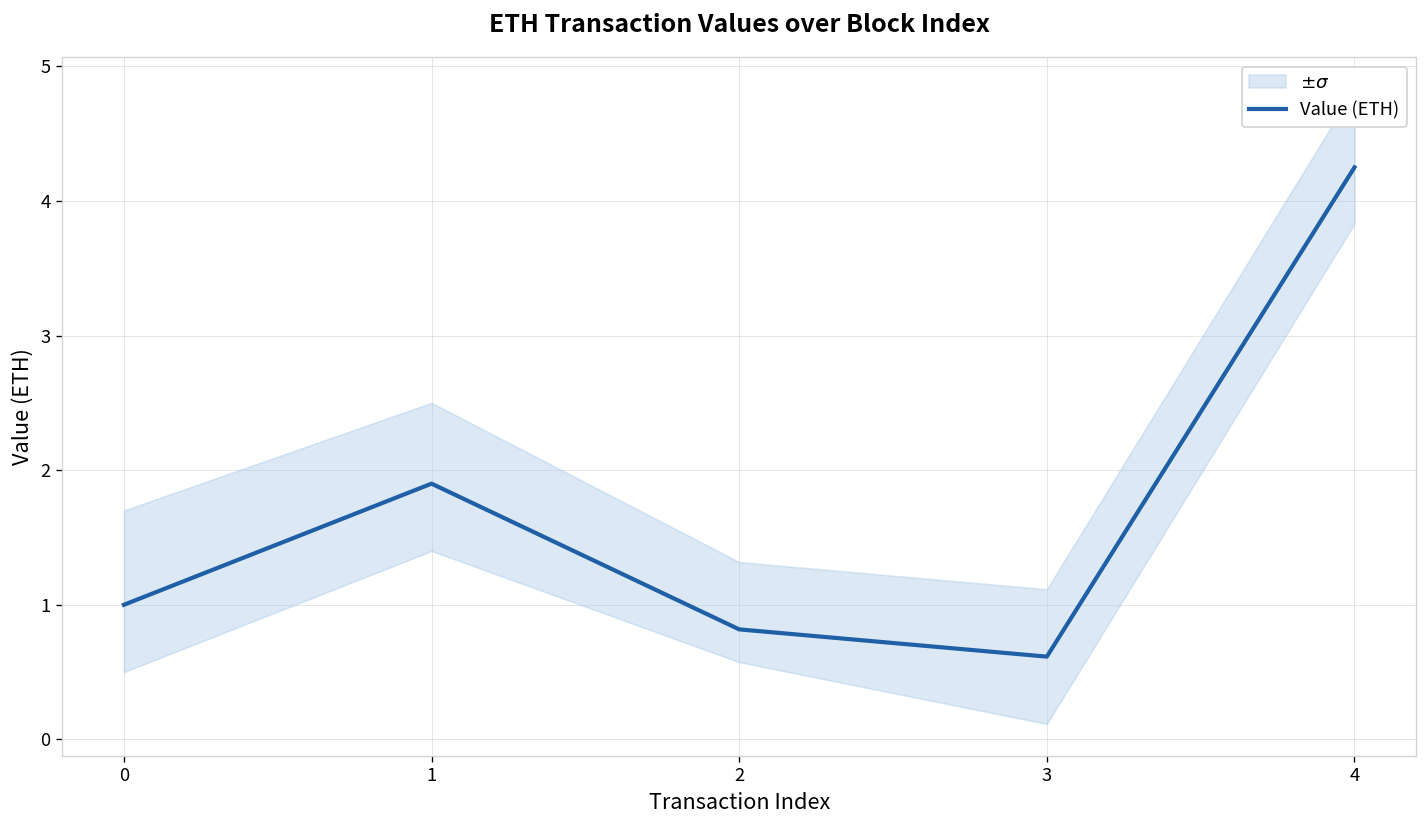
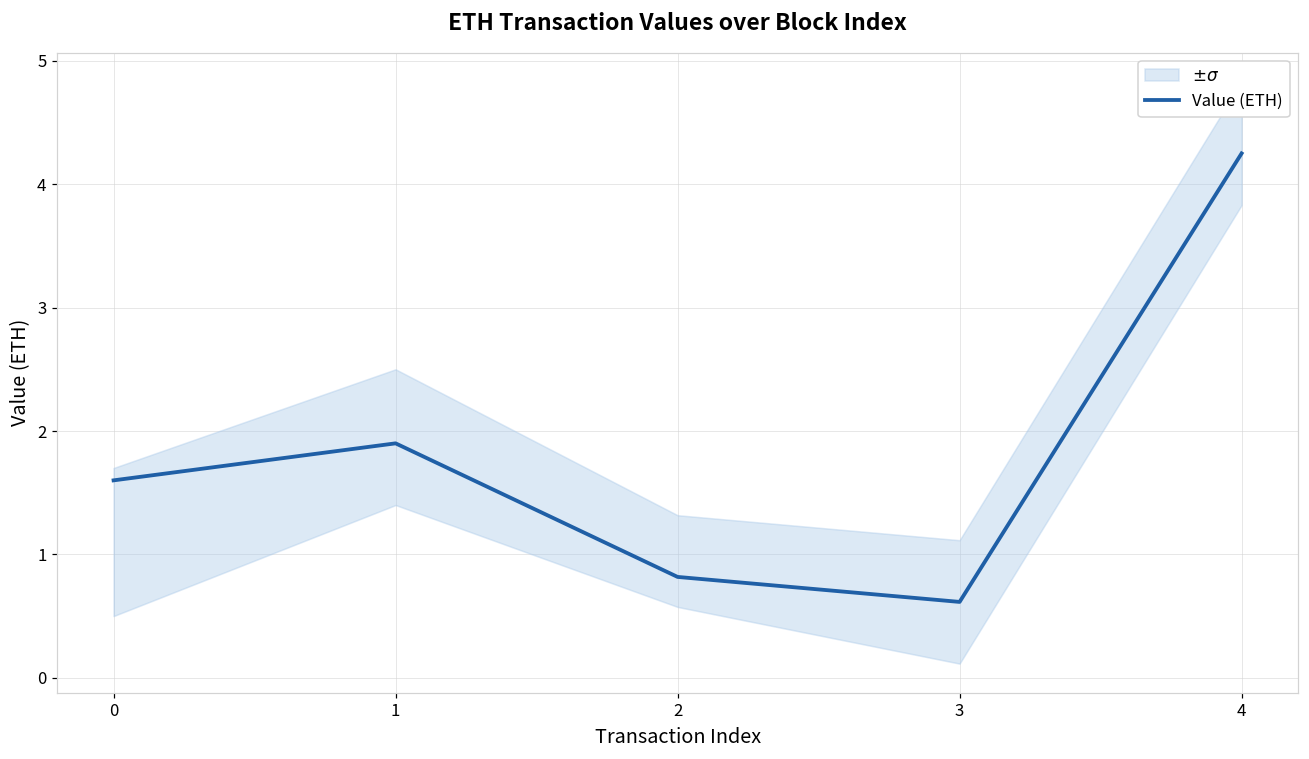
Value (ETH), 0: 1.0 -> 1.6
